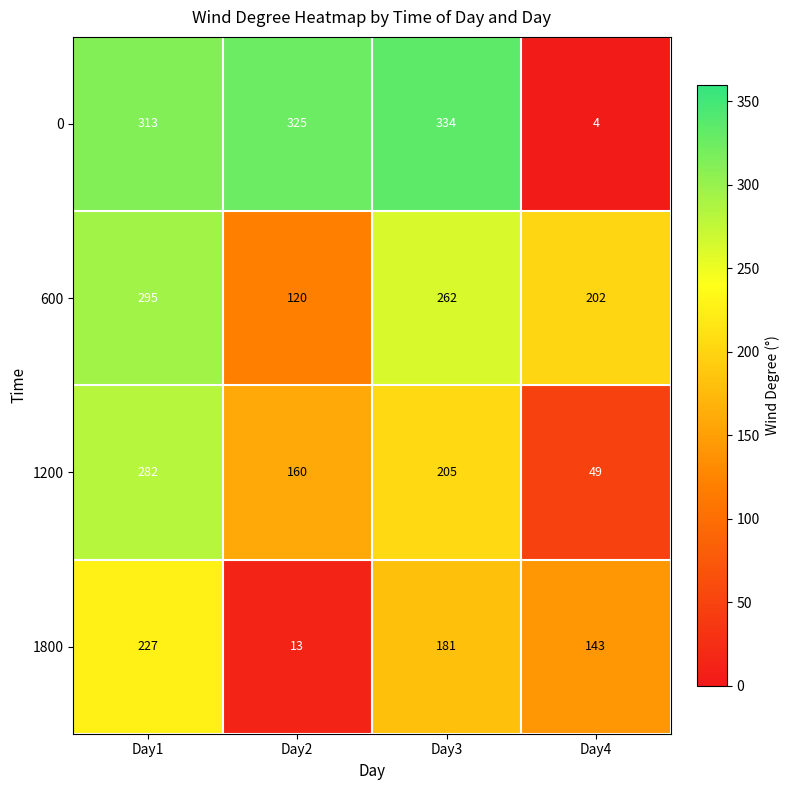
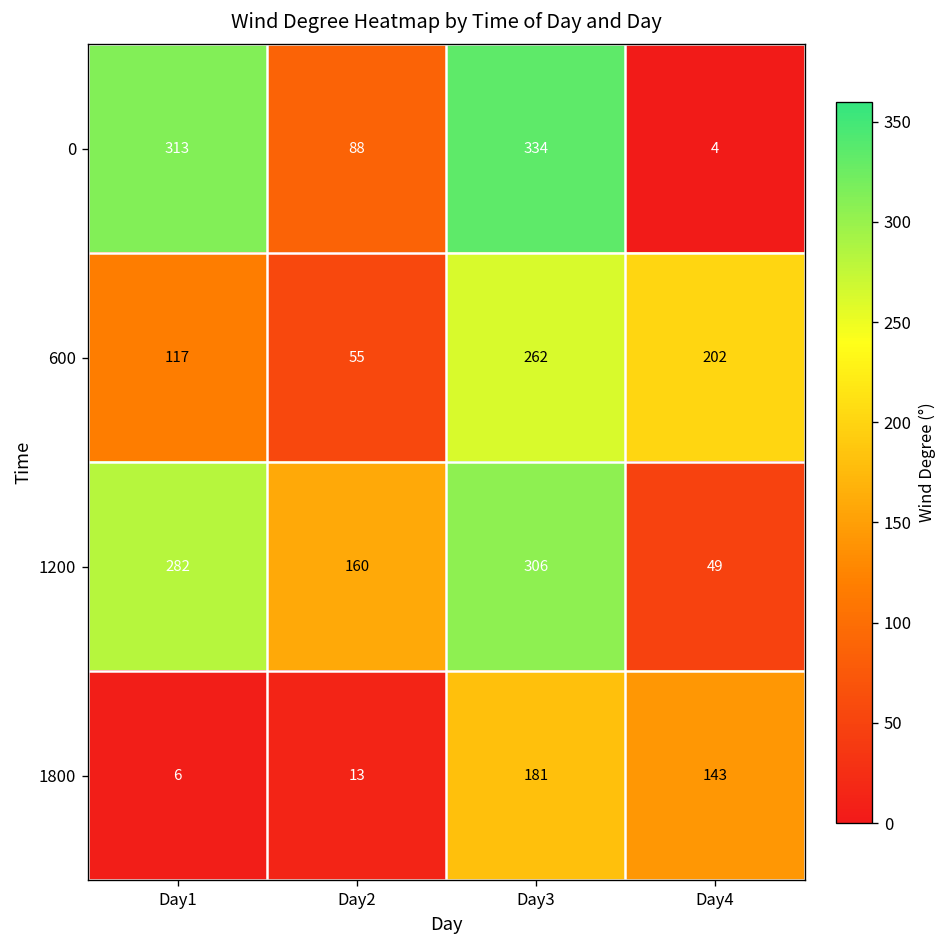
0, Day2: 325 -> 88
600, Day1: 295 -> 117
600, Day2: 120 -> 55
1200, Day3: 205 -> 306
1800, Day1: 227 -> 6
